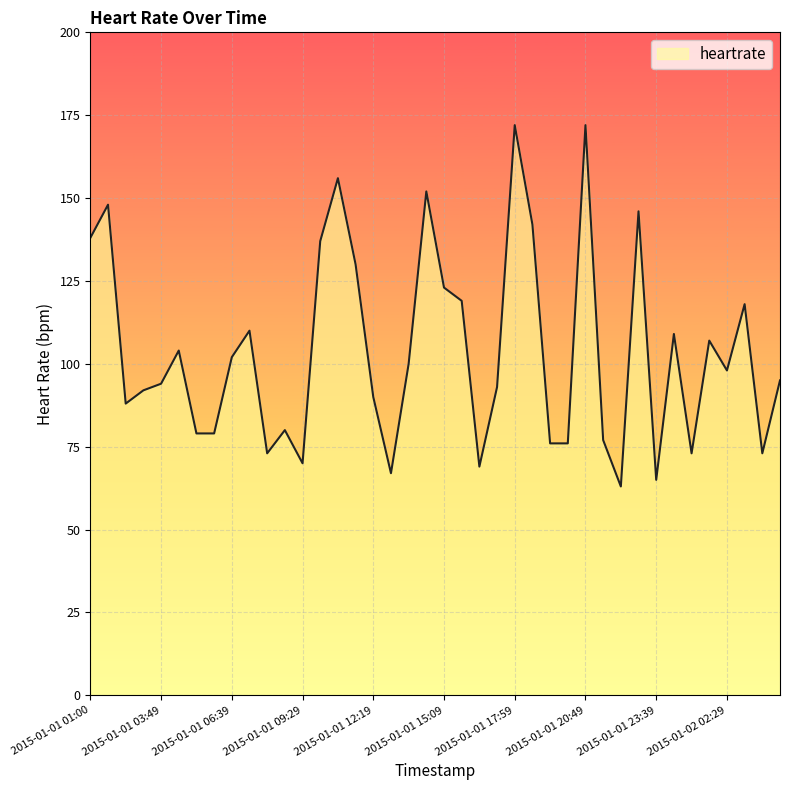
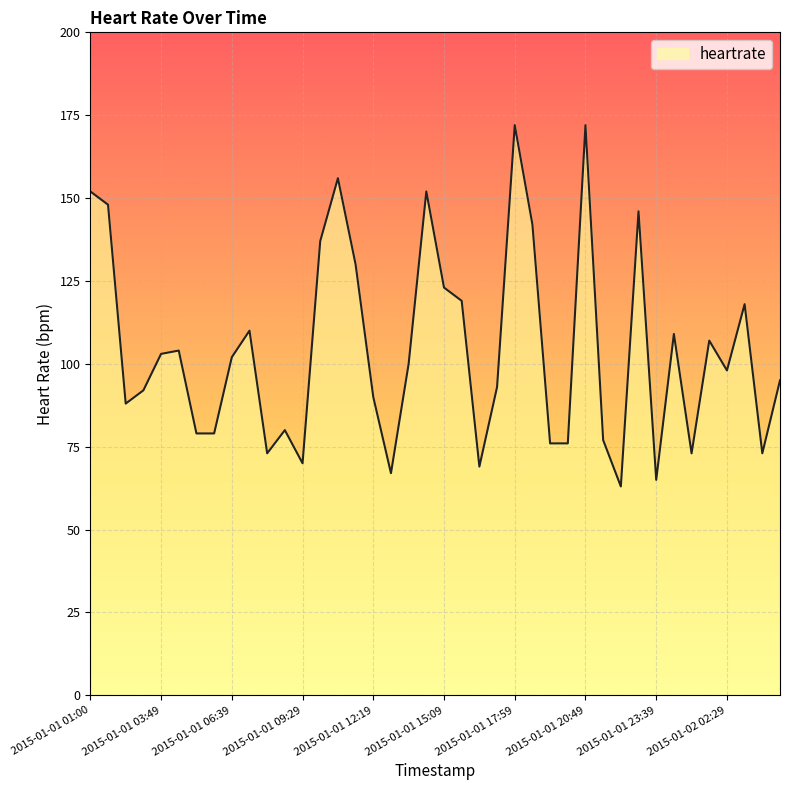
2015-01-01 01:00: 138 -> 152
2015-01-01 03:49: 94 -> 103
